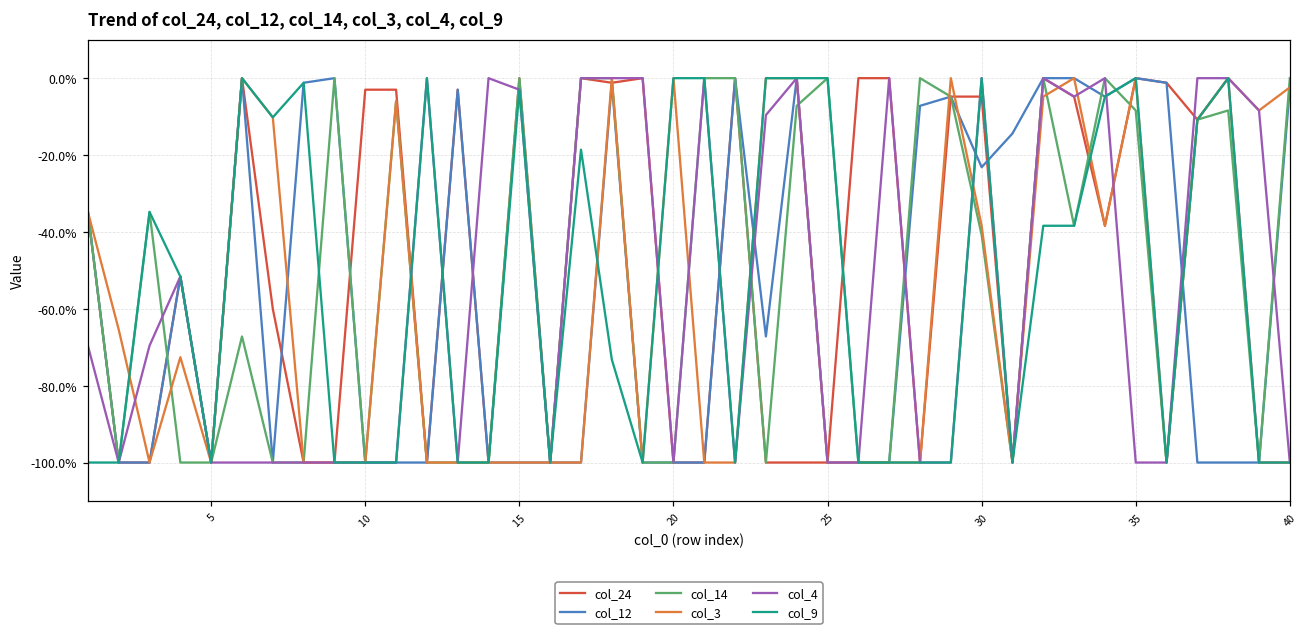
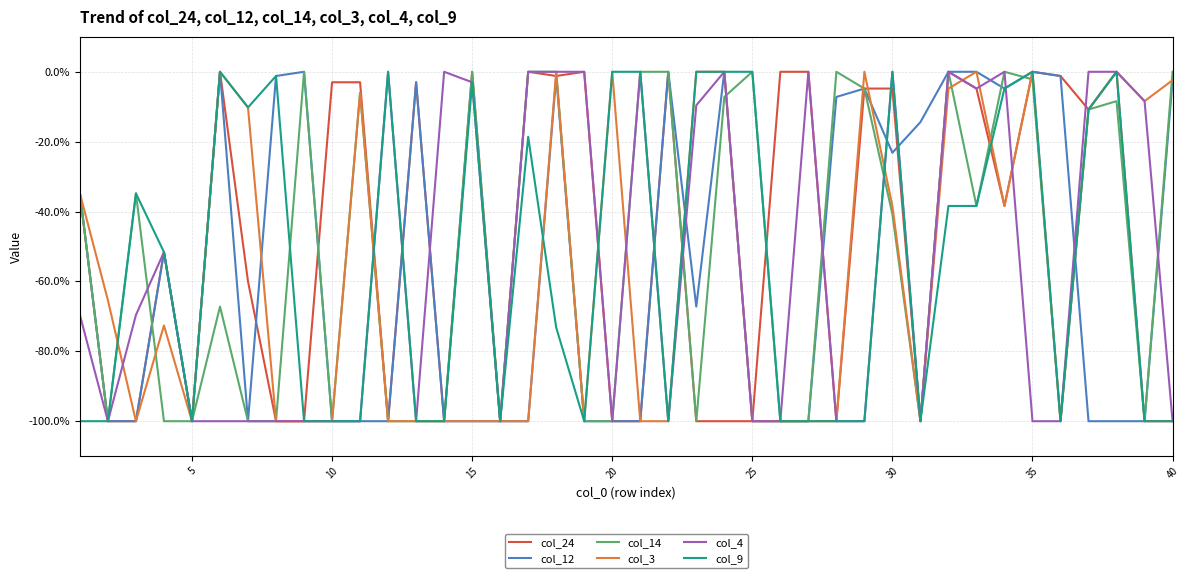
col_14, 35: -8% -> -2%
